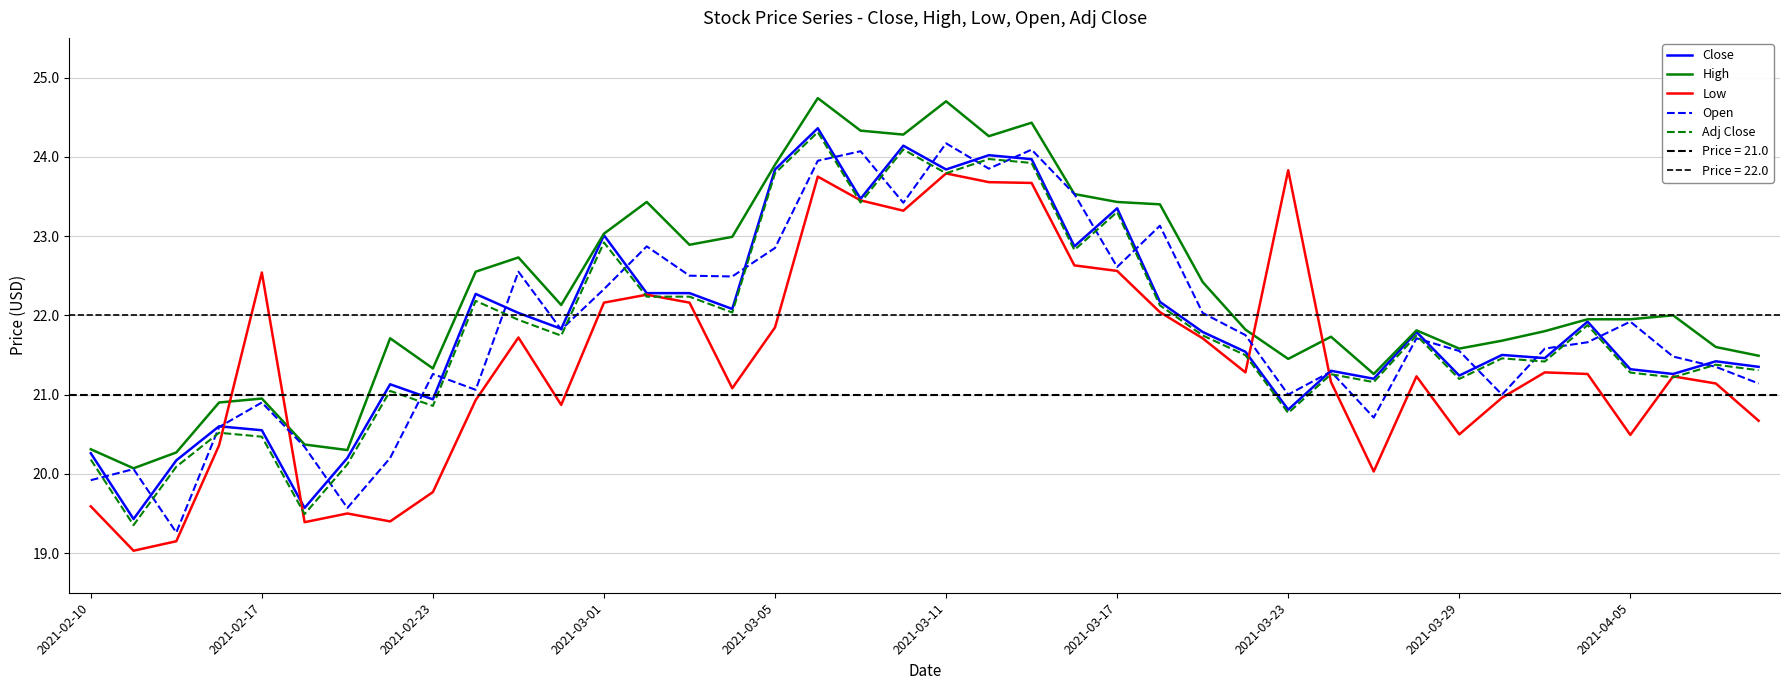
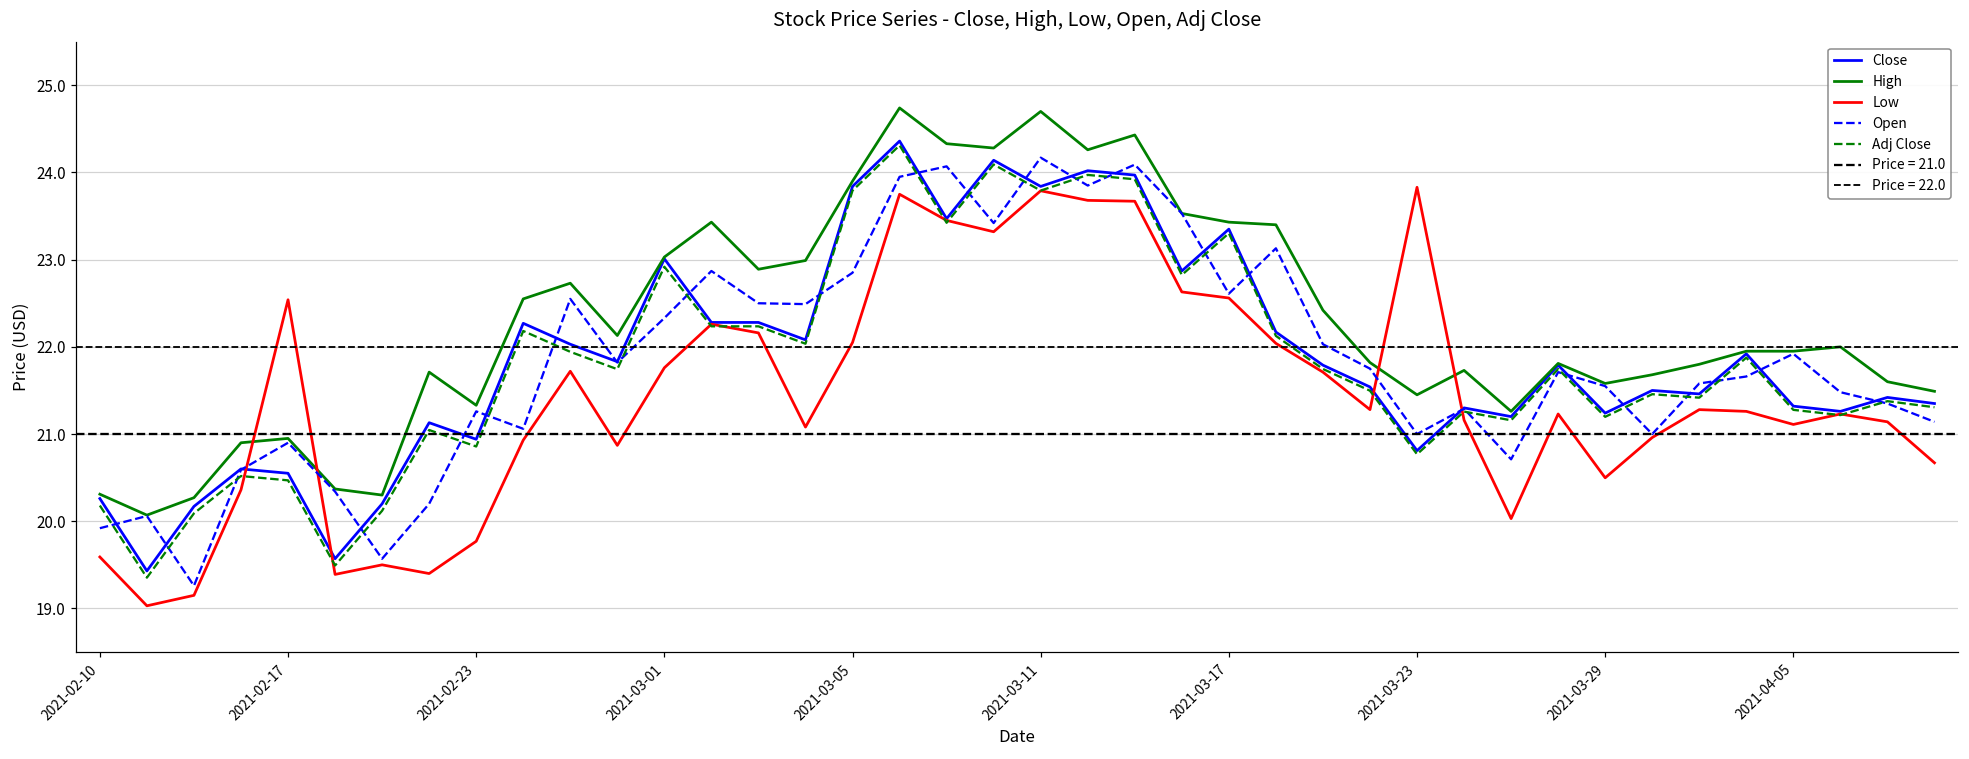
Low, 2021-03-01: 22.2 -> 21.8
Low, 2021-03-05: 21.8 -> 22.0
Low, 2021-04-05: 20.5 -> 21.1
